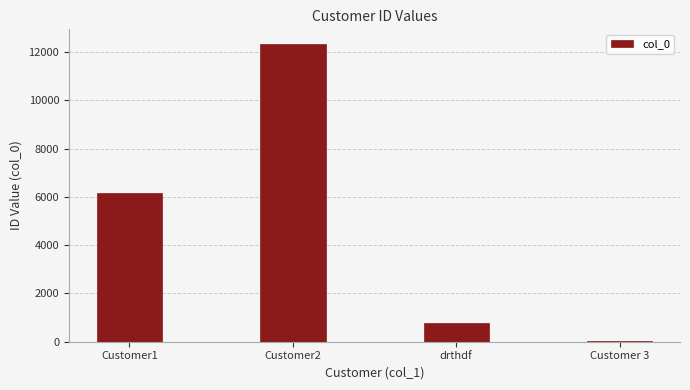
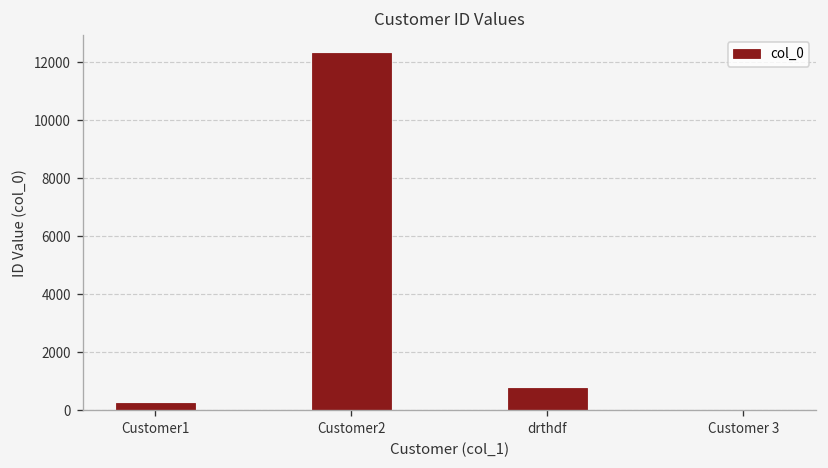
Customer1: 6100 -> 200
